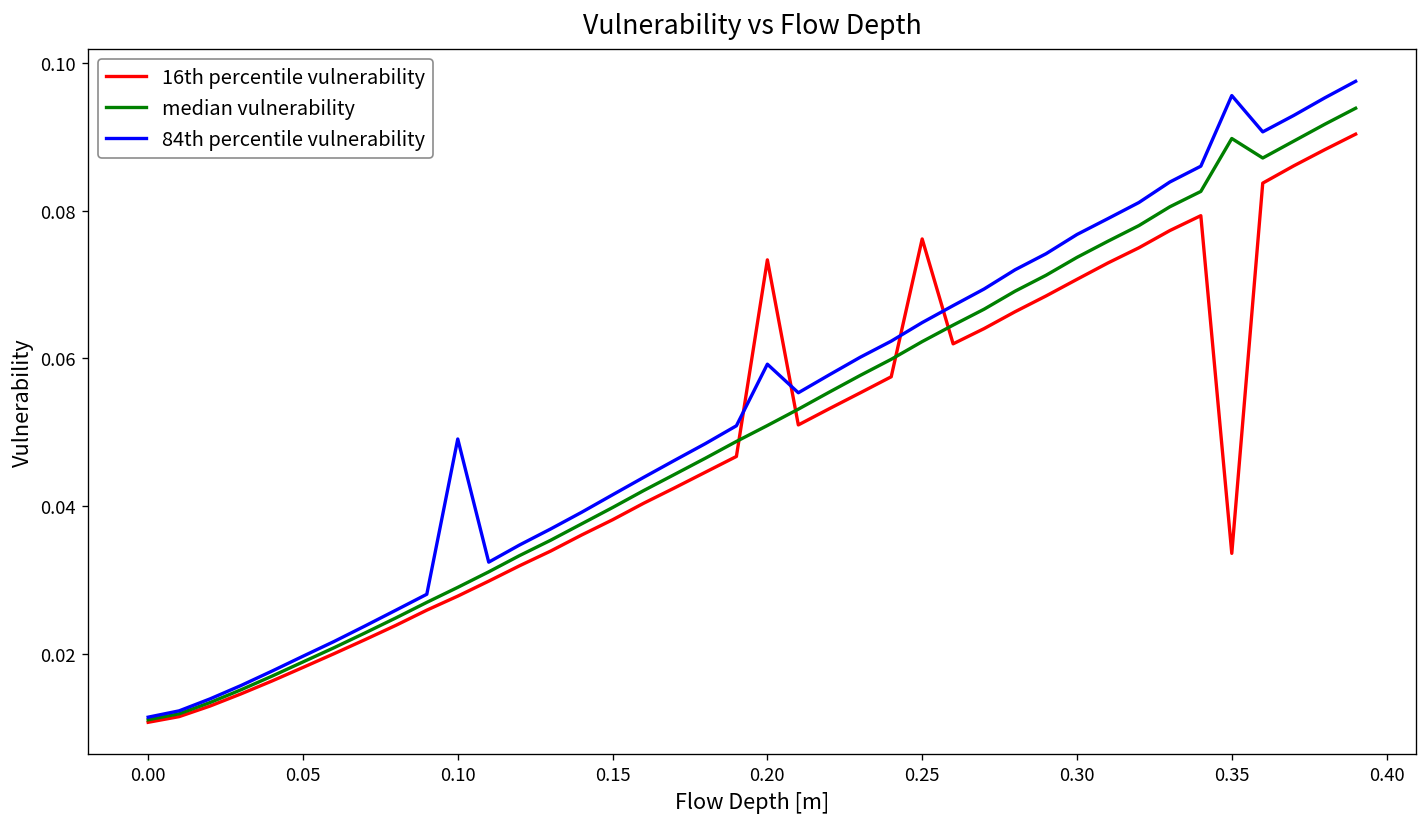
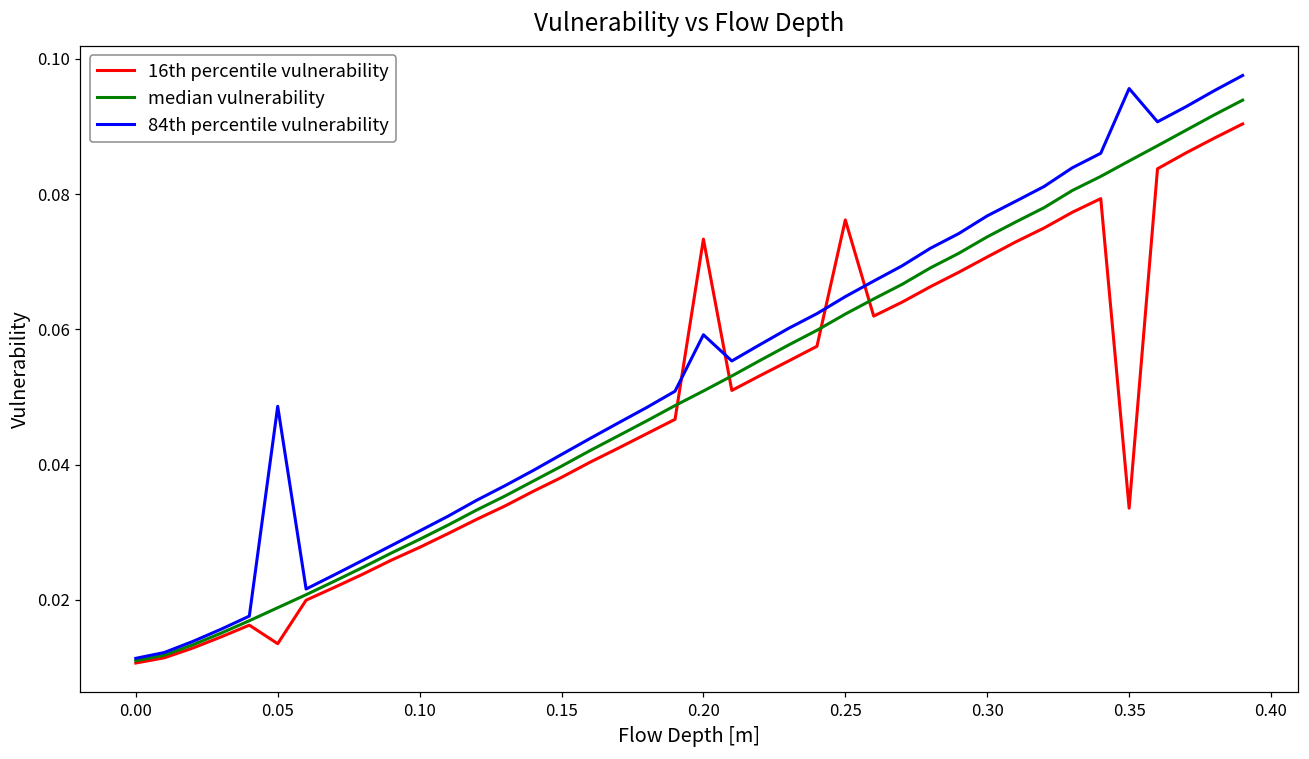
16th percentile vulnerability, 0.05: 0.018 -> 0.014
84th percentile vulnerability, 0.05: 0.020 -> 0.049
84th percentile vulnerability, 0.10: 0.049 -> 0.030
median vulnerability, 0.35: 0.090 -> 0.085
